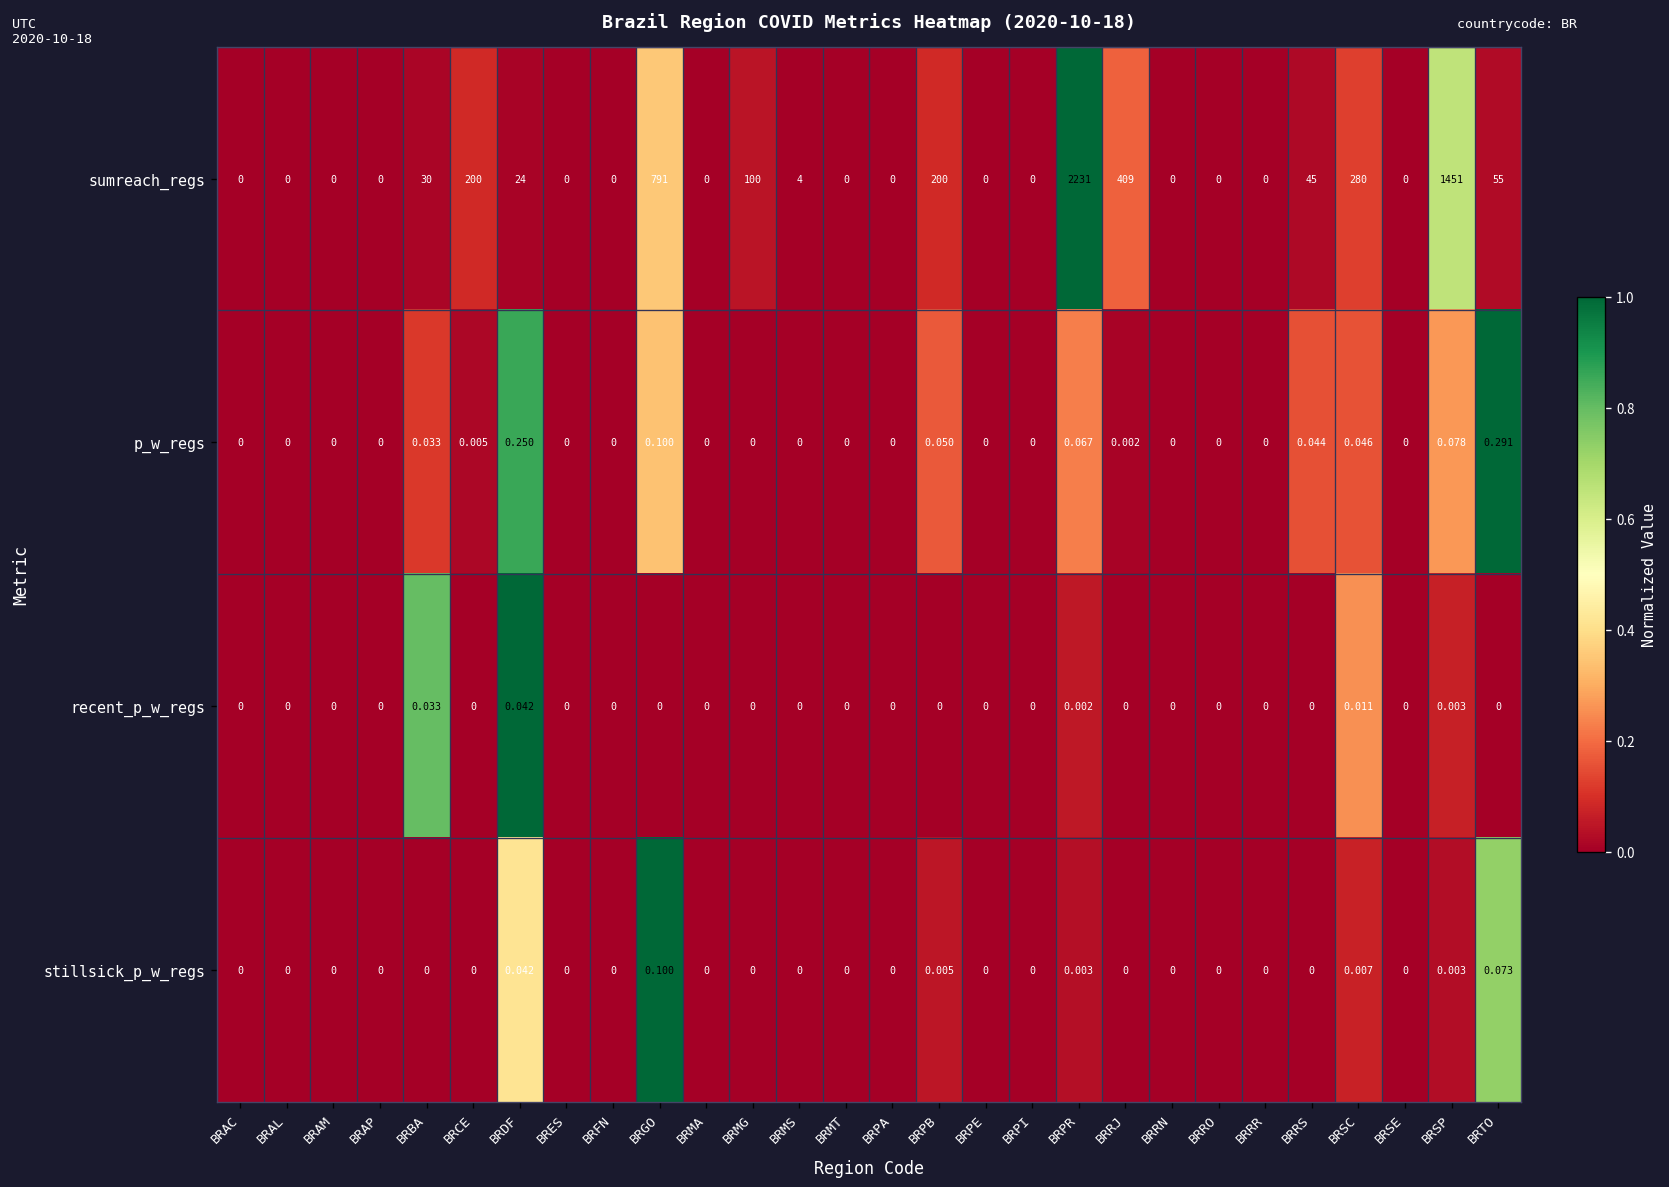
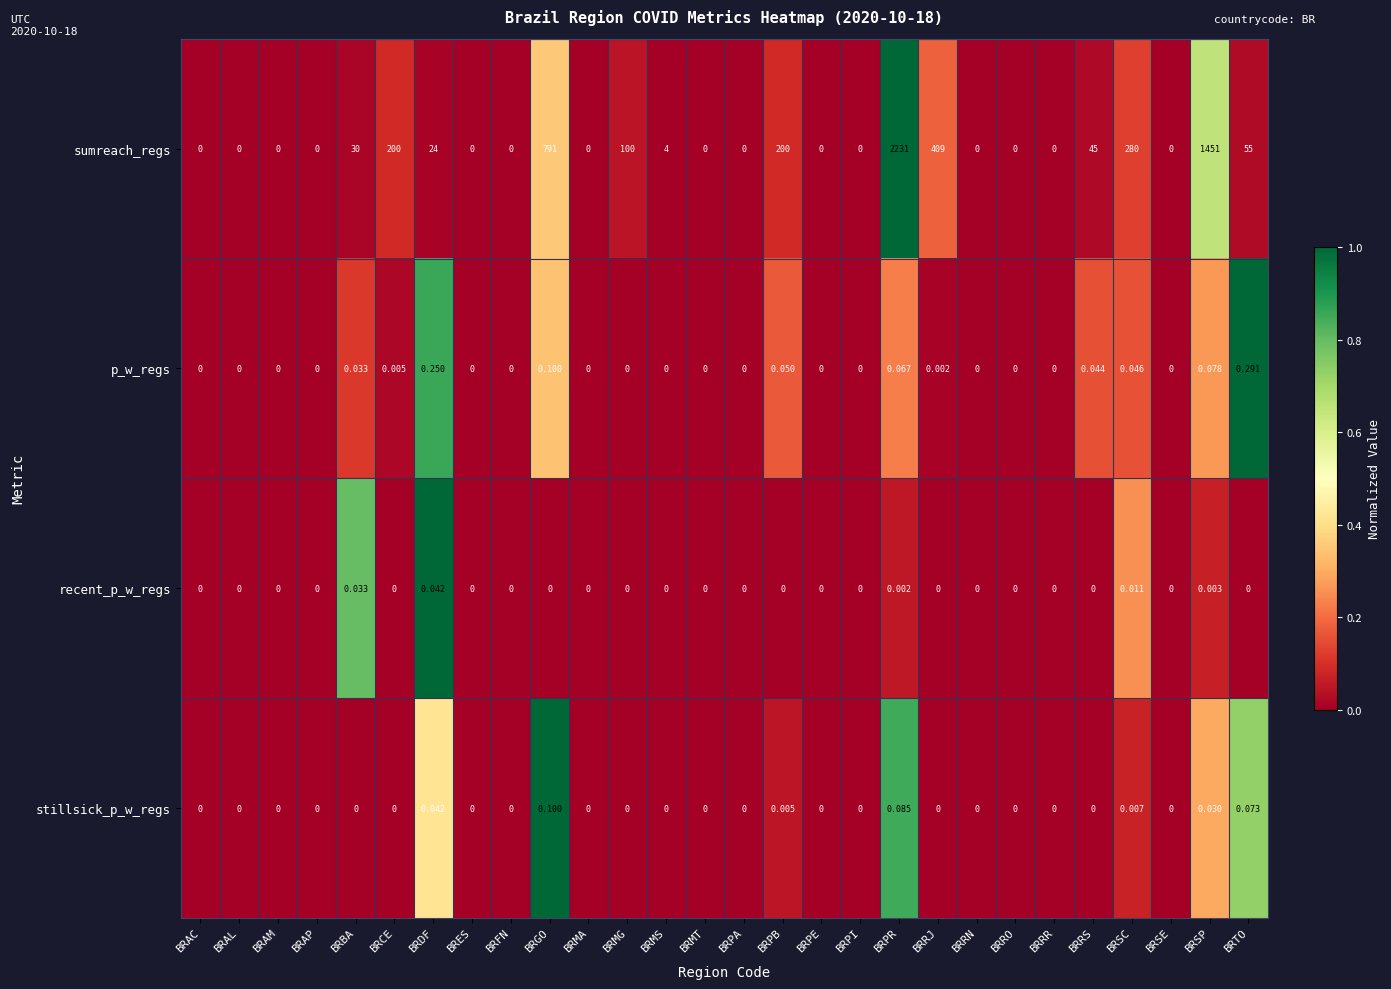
stillsick_p_w_regs, BRPR: 0.003 -> 0.085
stillsick_p_w_regs, BRSP: 0.003 -> 0.030
